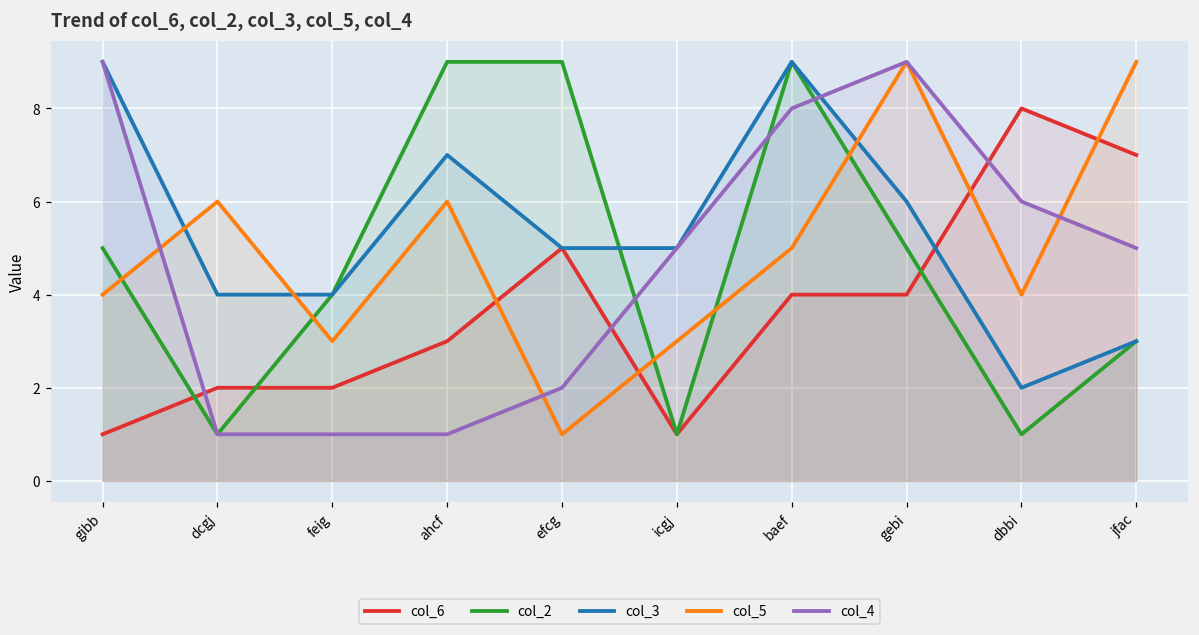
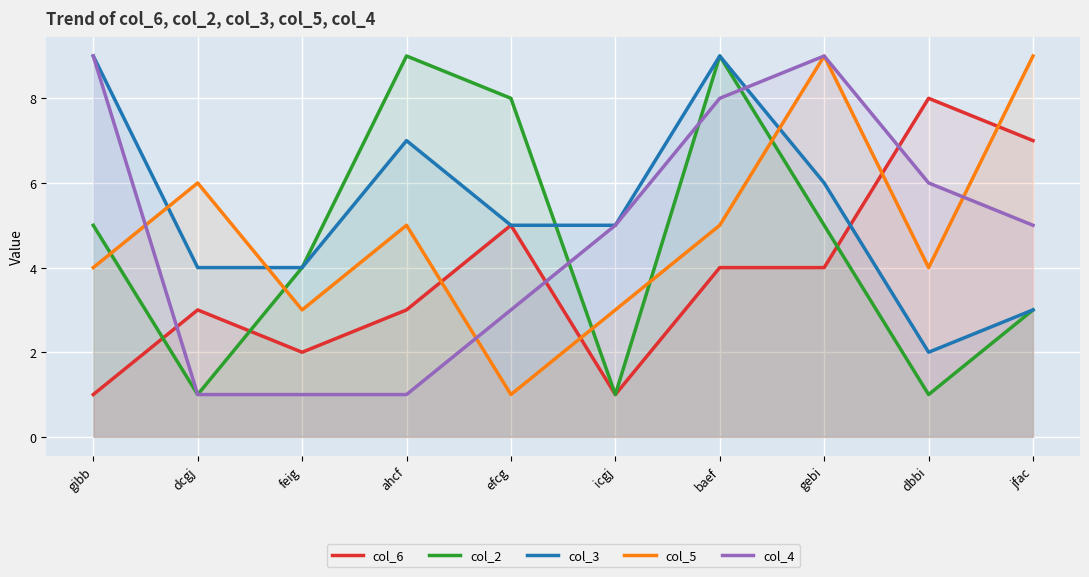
col_6, dcgj: 2 -> 3
col_5, ahcf: 6 -> 5
col_2, efcg: 9 -> 8
col_4, efcg: 2 -> 3
